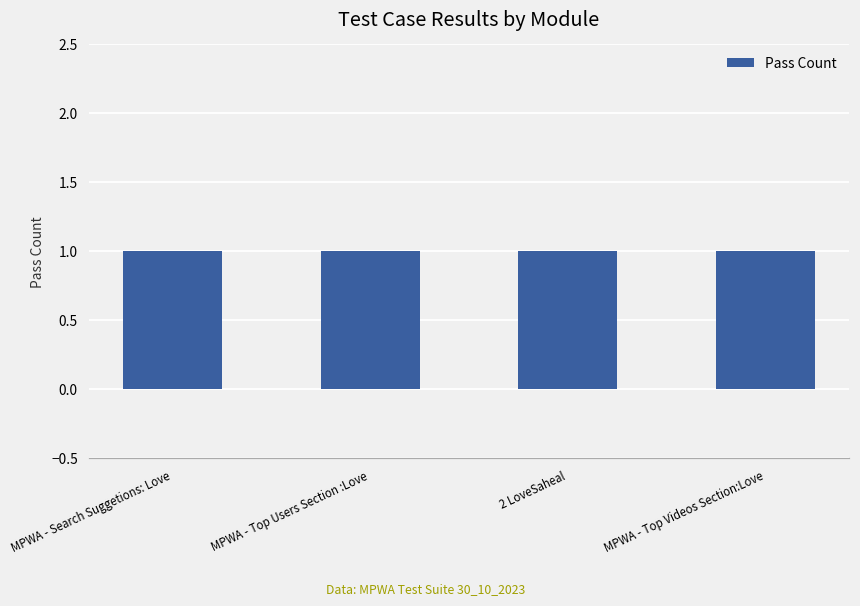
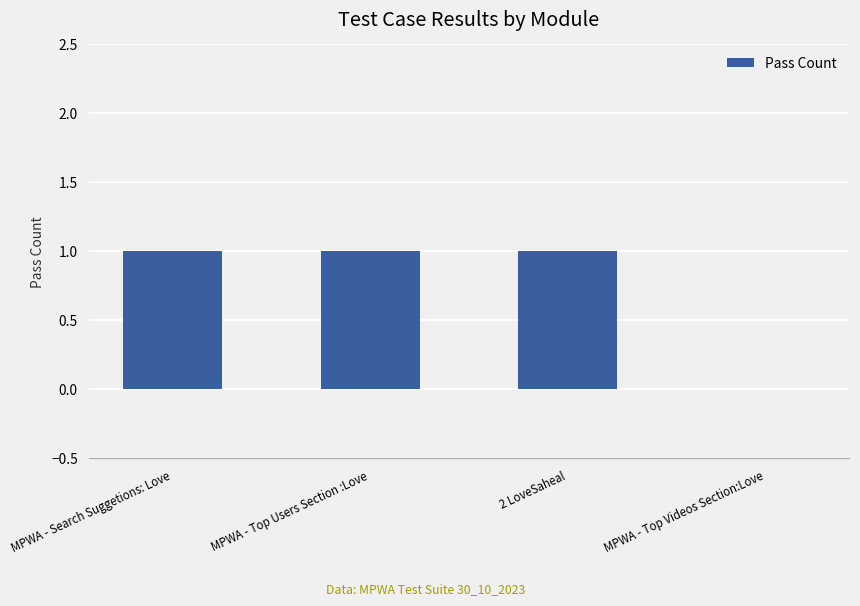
MPWA - Top Videos Section:Love: 1 -> 0
